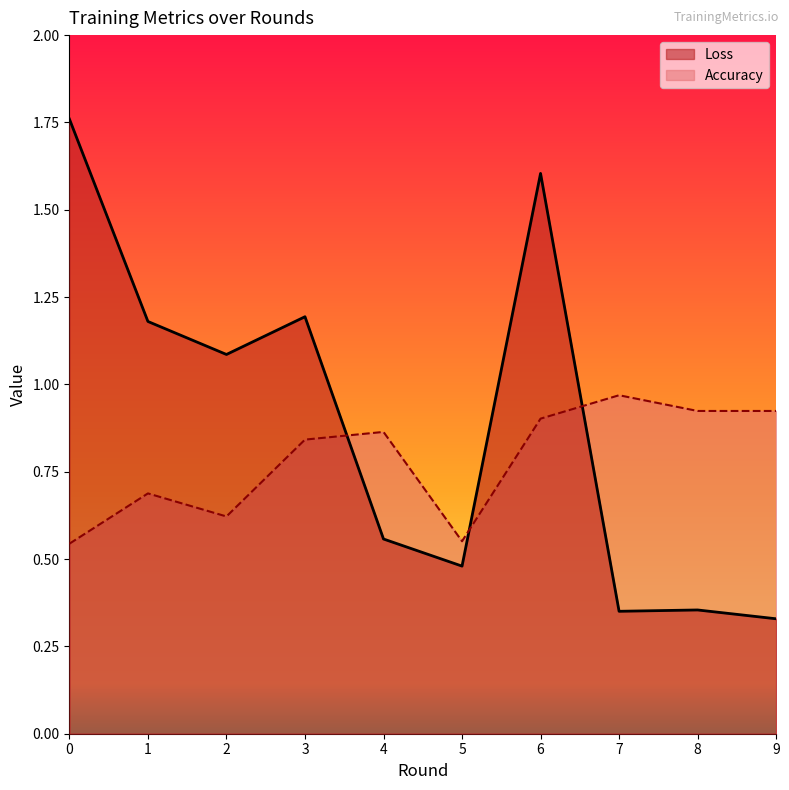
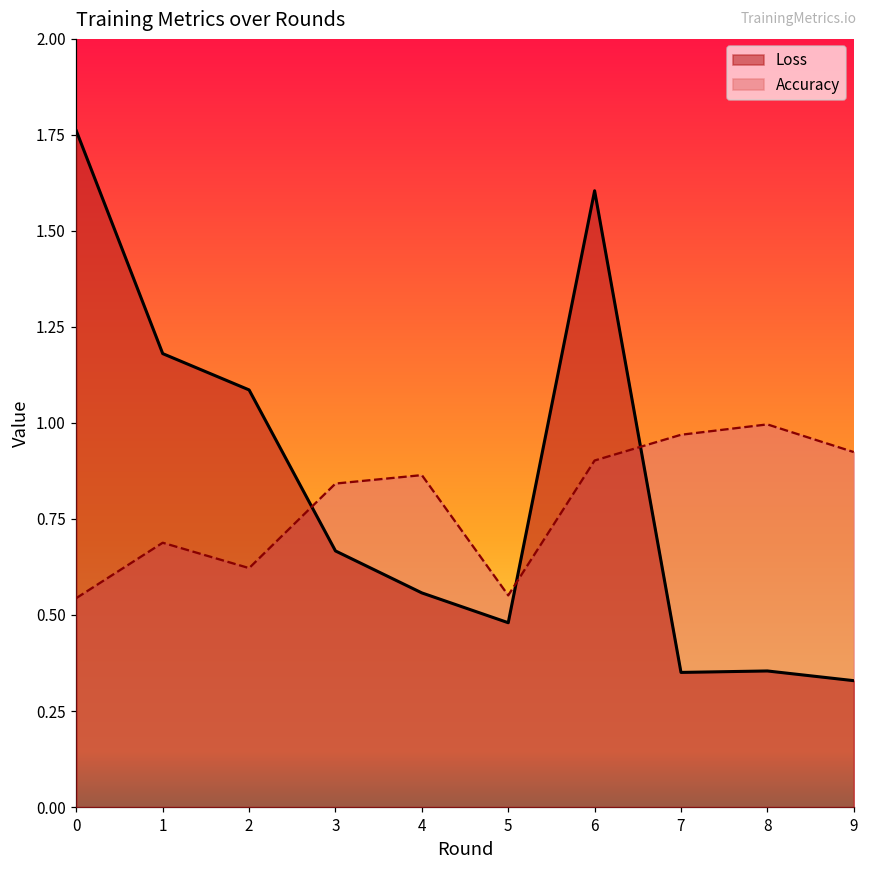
Loss, 3: 1.19 -> 0.67
Accuracy, 8: 0.92 -> 1.00
